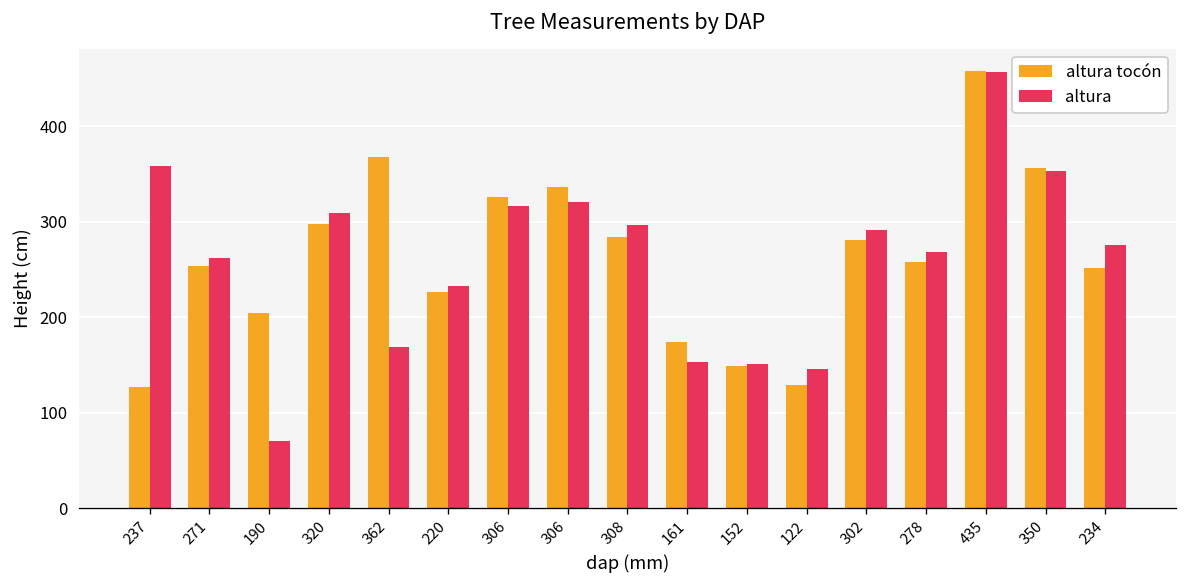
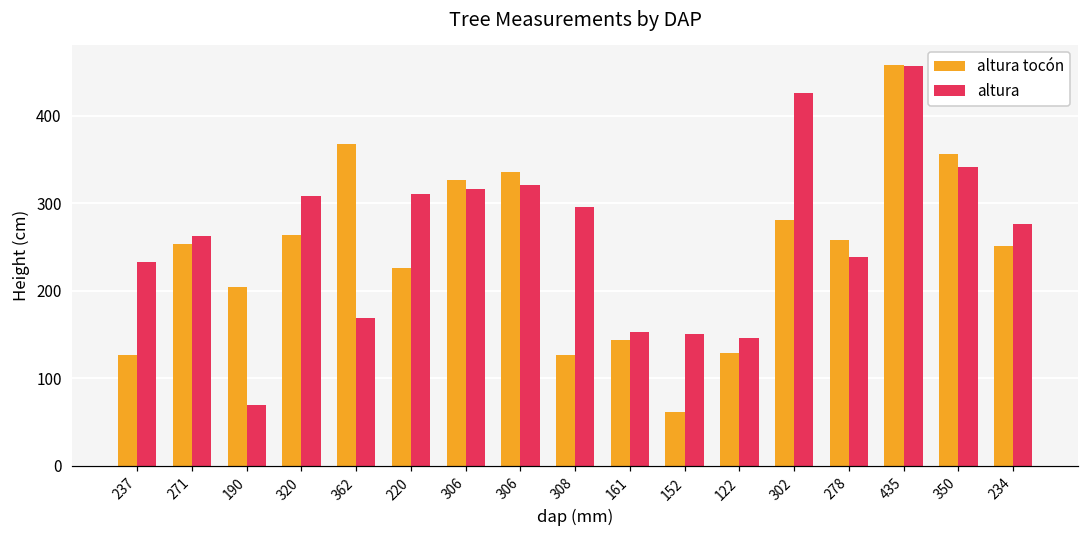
altura, 237: 360 -> 230
altura tocón, 320: 300 -> 260
altura, 220: 230 -> 310
altura tocón, 308: 280 -> 130
altura tocón, 161: 170 -> 140
altura tocón, 152: 150 -> 60
altura, 302: 290 -> 430
altura, 278: 270 -> 240
altura, 350: 350 -> 340
